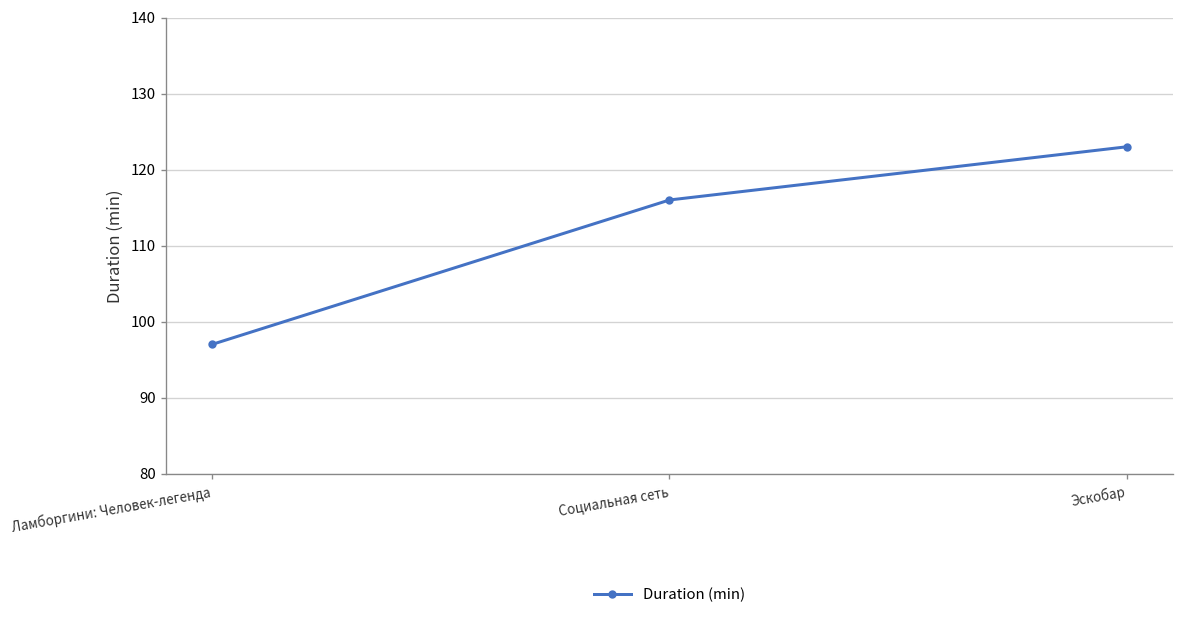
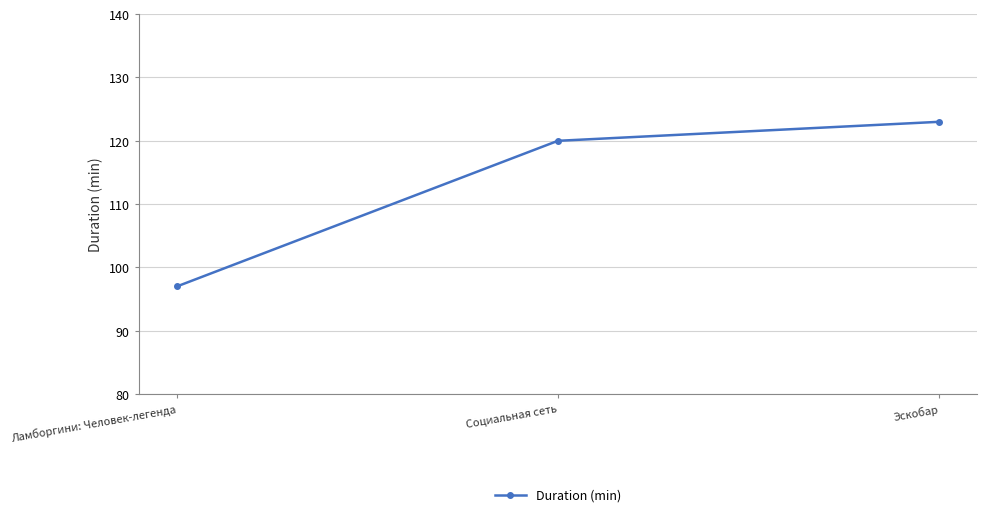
Социальная сеть: 116 -> 120
